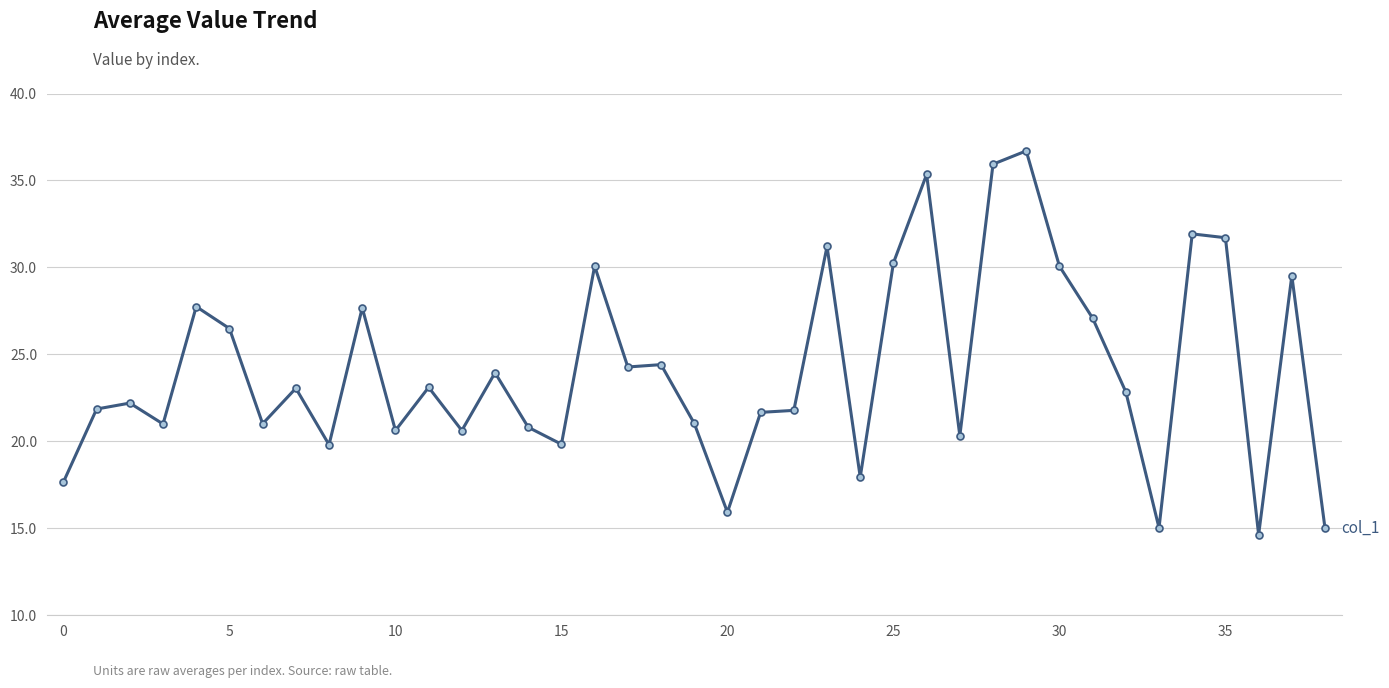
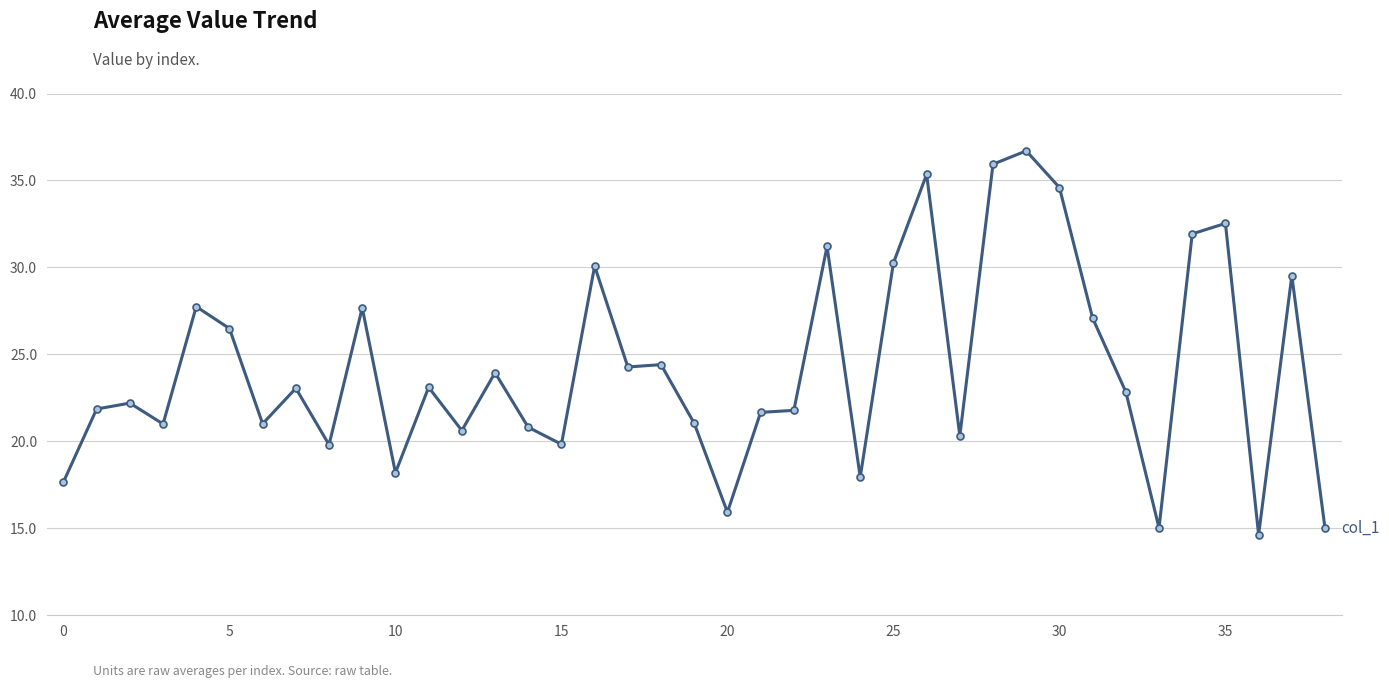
10: 20.6 -> 18.2
30: 30.1 -> 34.6
35: 31.7 -> 32.5
